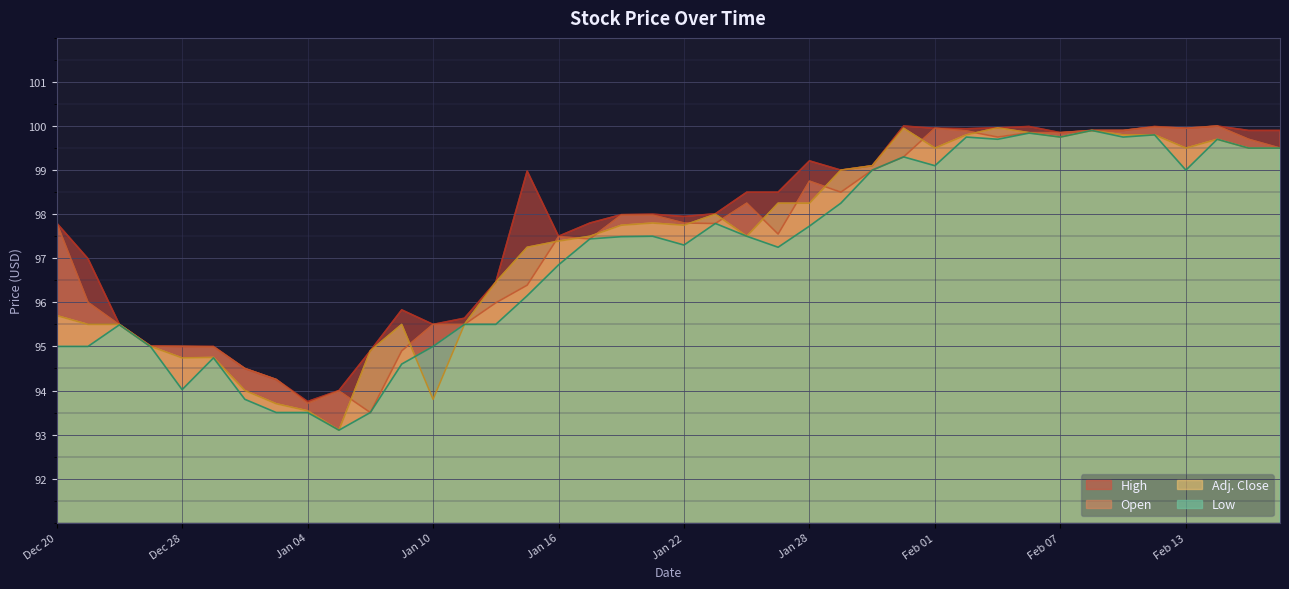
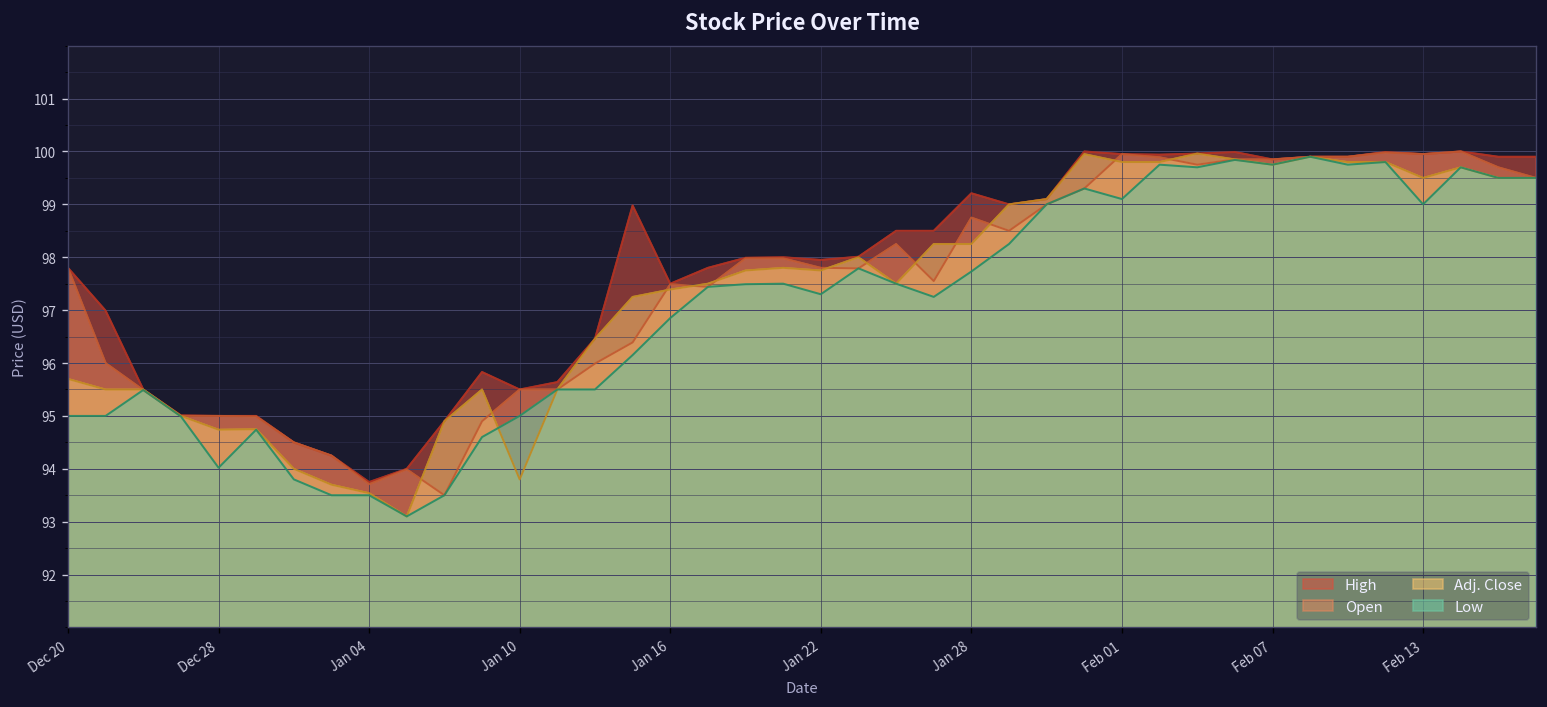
Adj. Close, Feb 01: 99.5 -> 99.8
